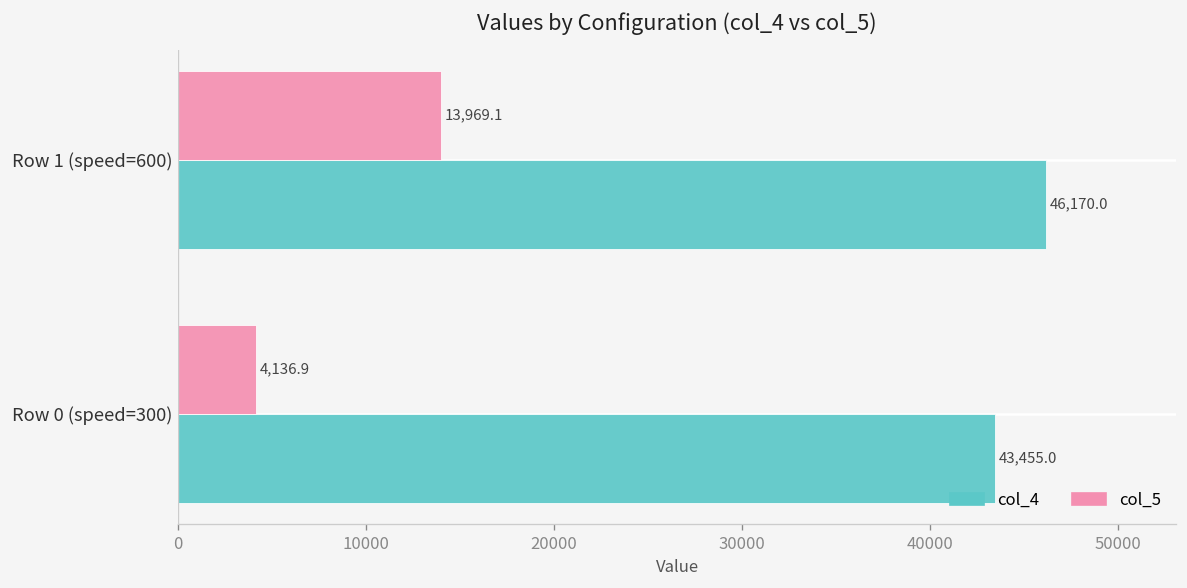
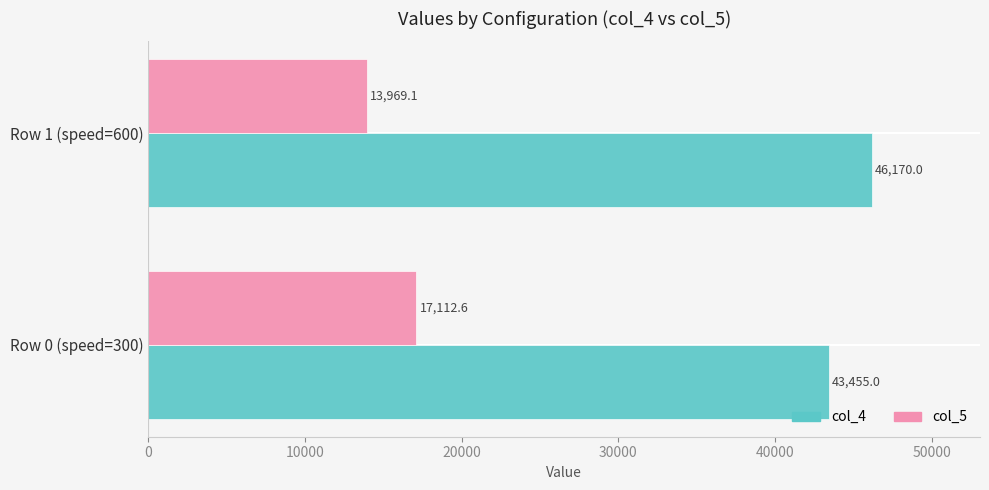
col_5, Row 0 (speed=300): 4,136.9 -> 17,112.6
